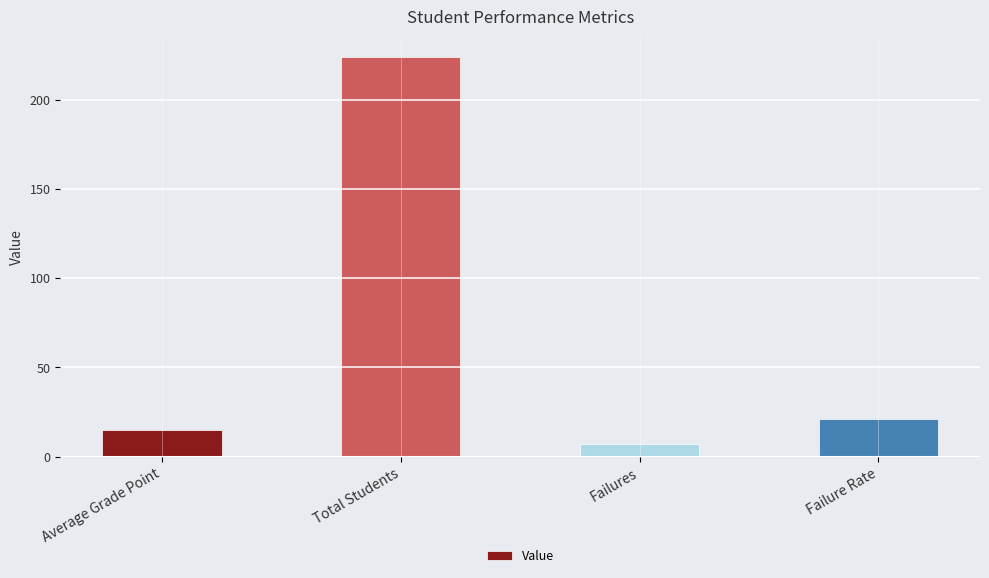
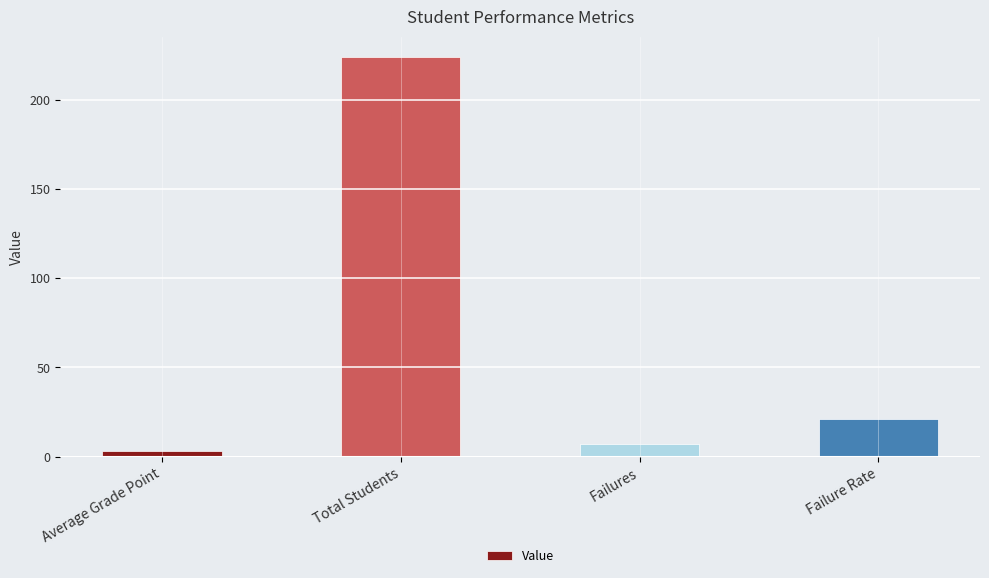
Average Grade Point: 15 -> 3
